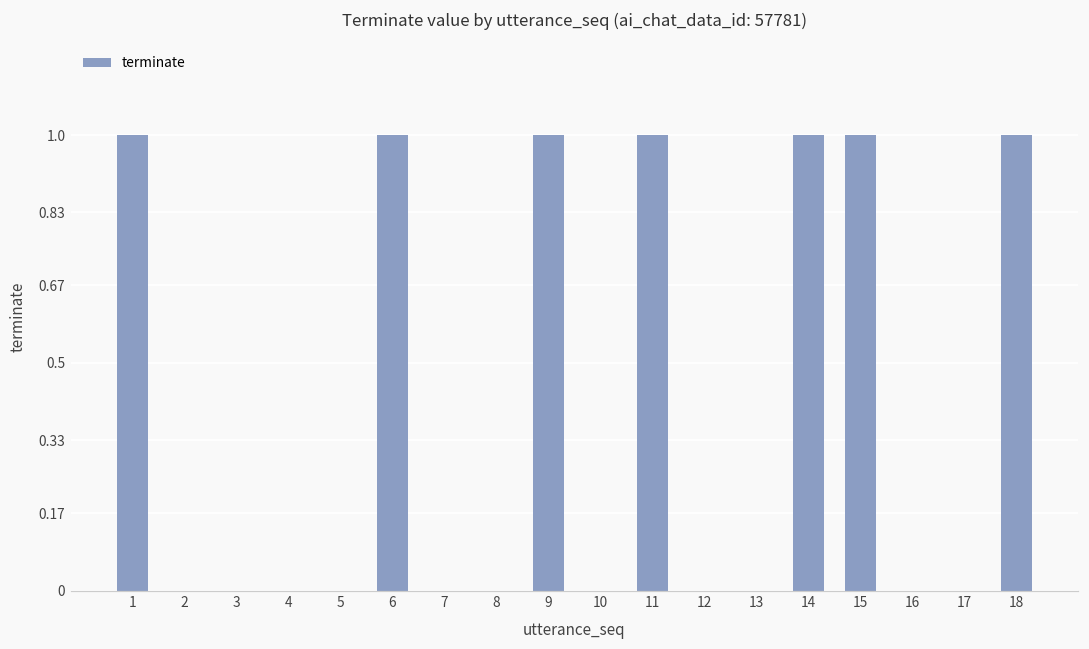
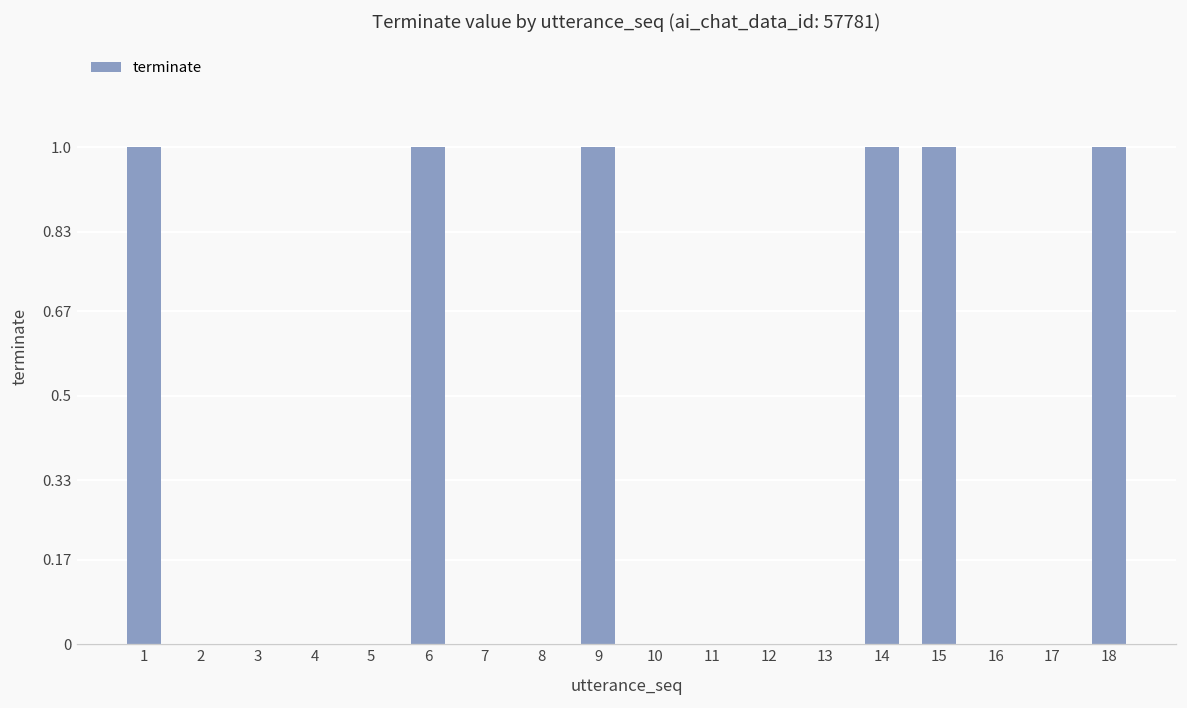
11: 1 -> 0
